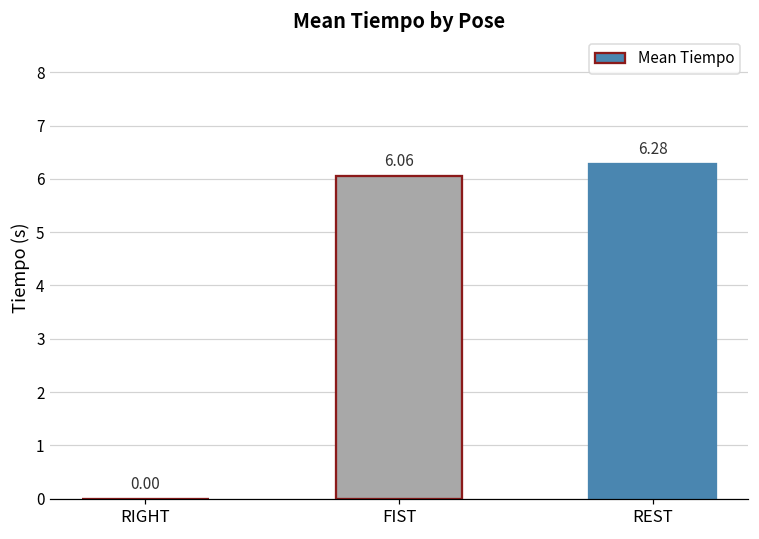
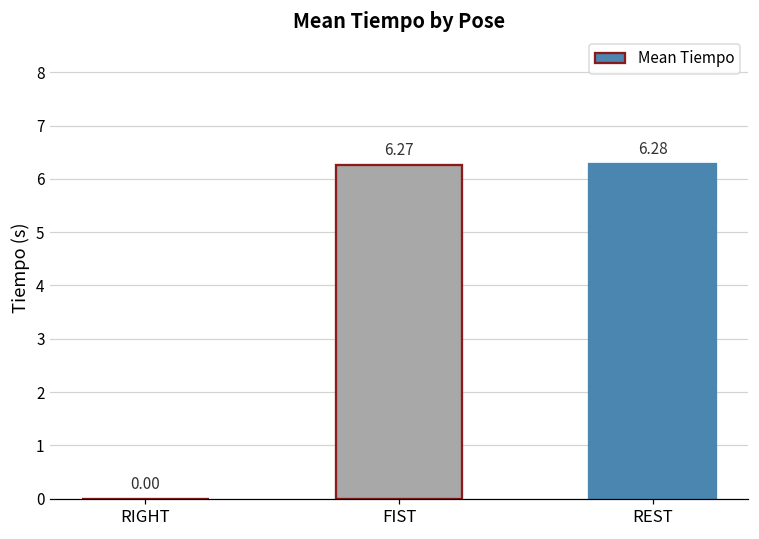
FIST: 6.06 -> 6.27
